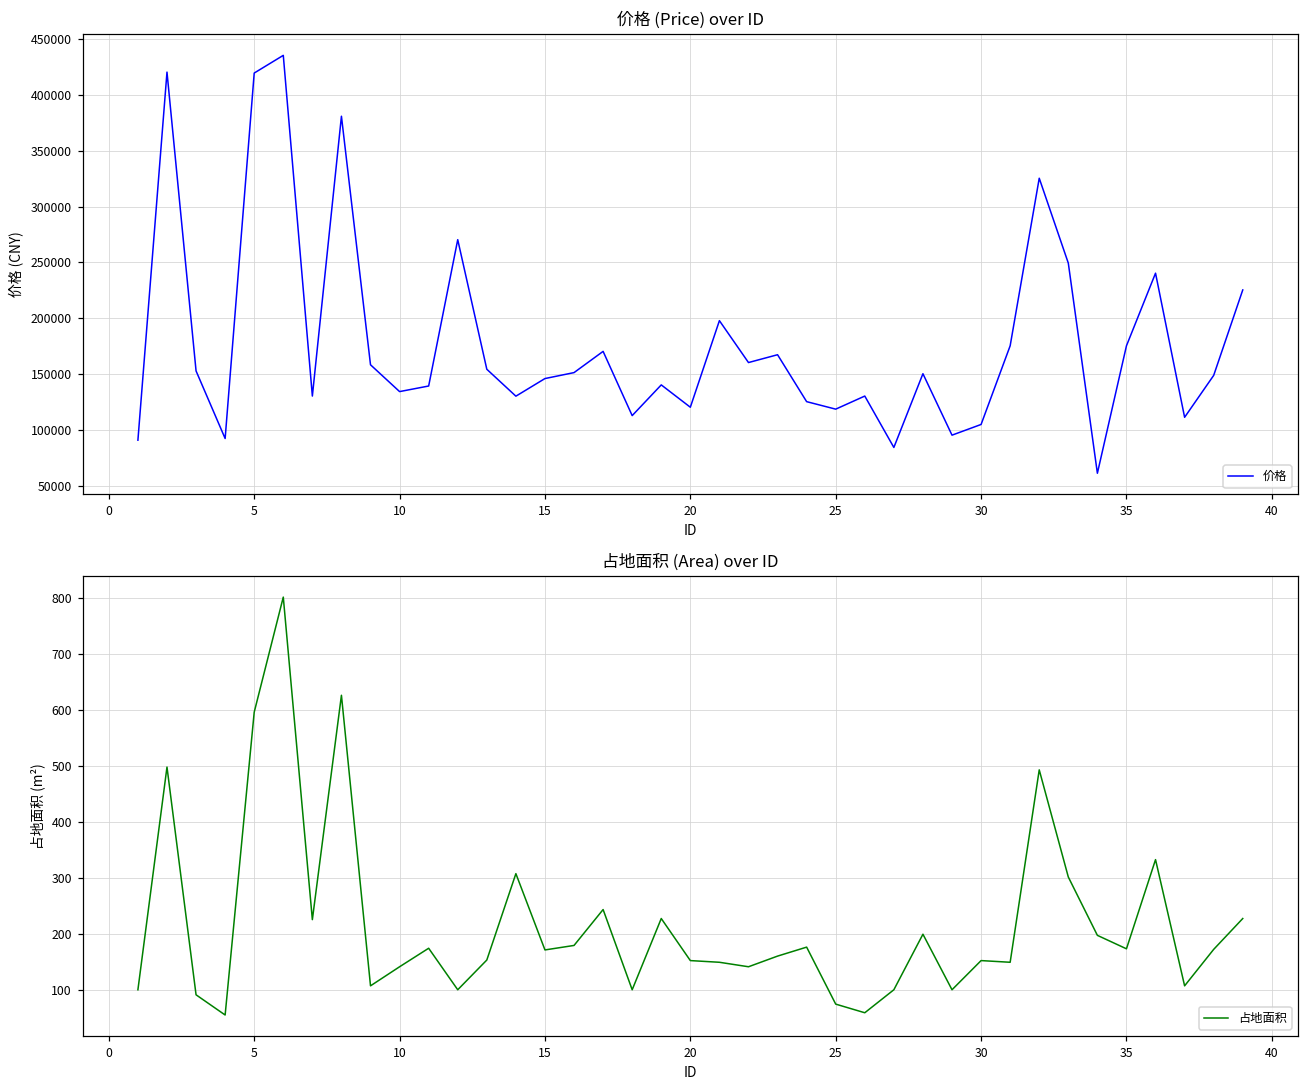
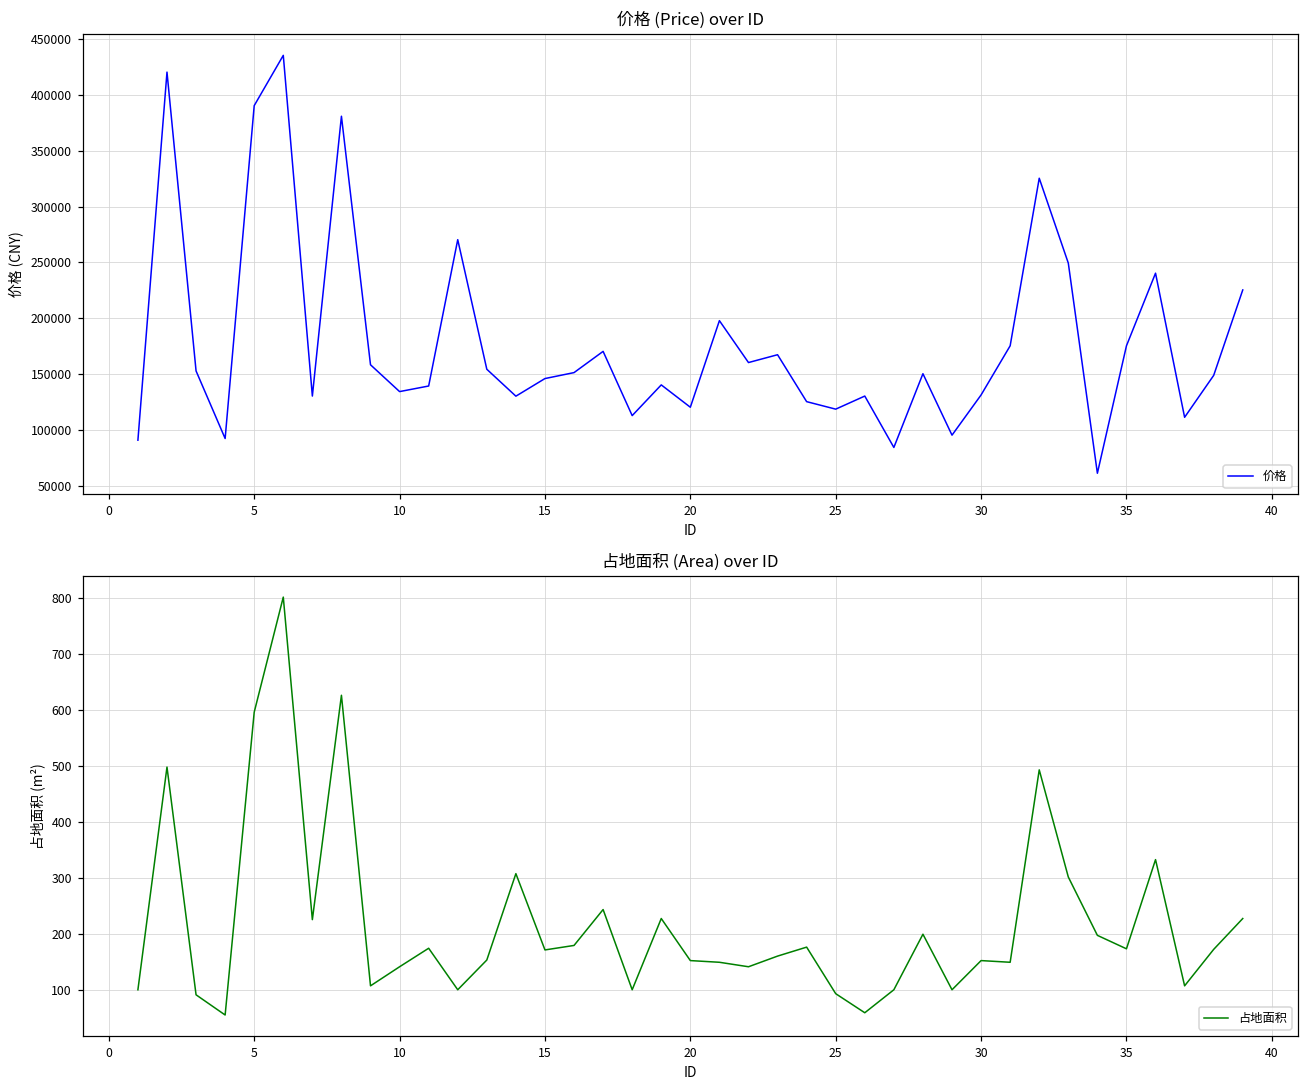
价格 (Price) over ID, 5: 420000 -> 390000
价格 (Price) over ID, 30: 105000 -> 131000
占地面积 (Area) over ID, 25: 80 -> 90
